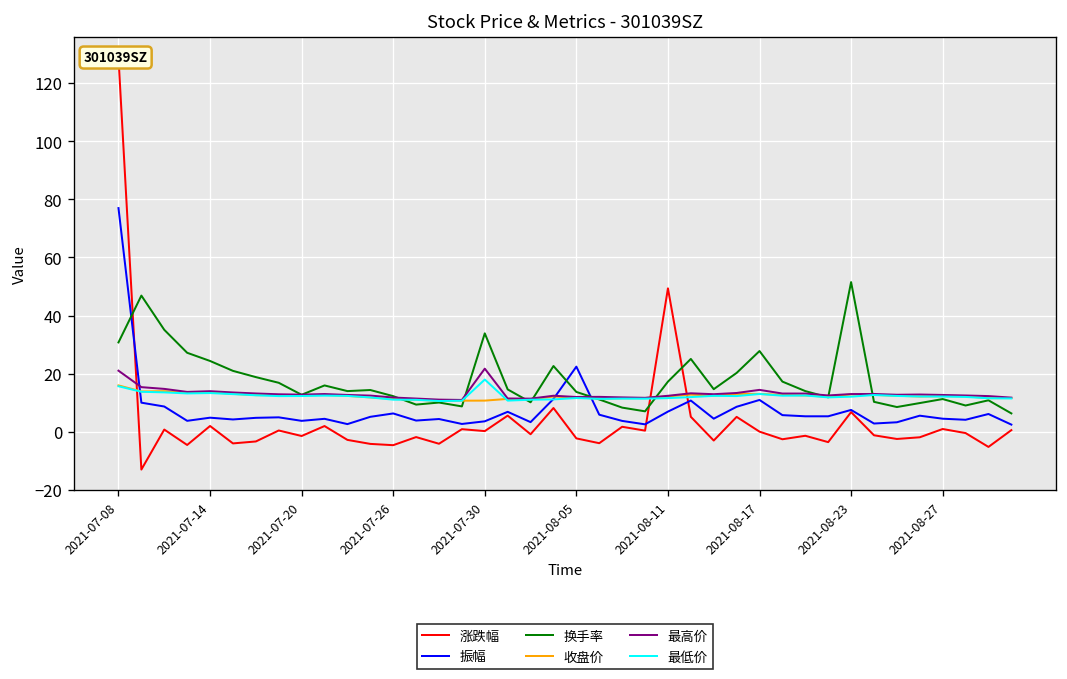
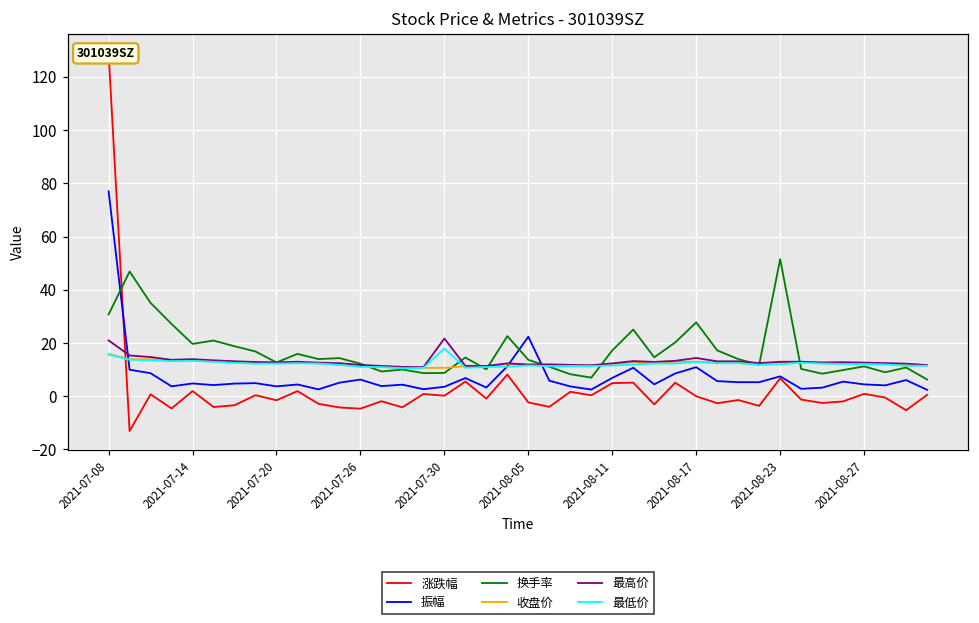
换手率, 2021-07-14: 24 -> 20
换手率, 2021-07-30: 34 -> 9
涨跌幅, 2021-08-11: 49 -> 5
